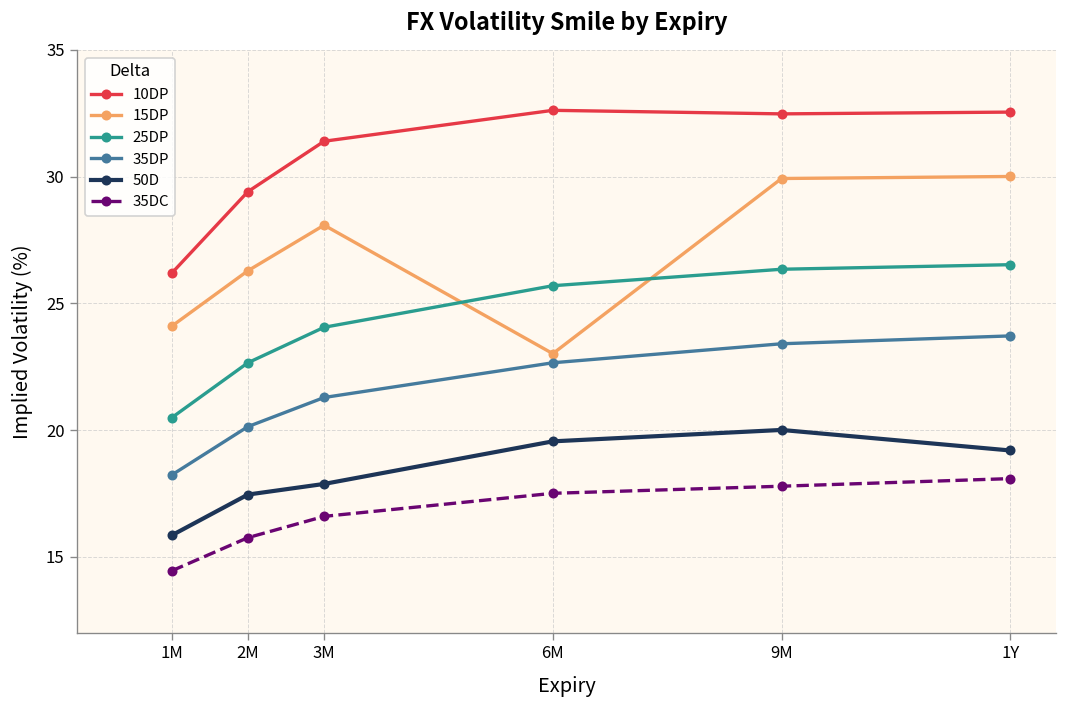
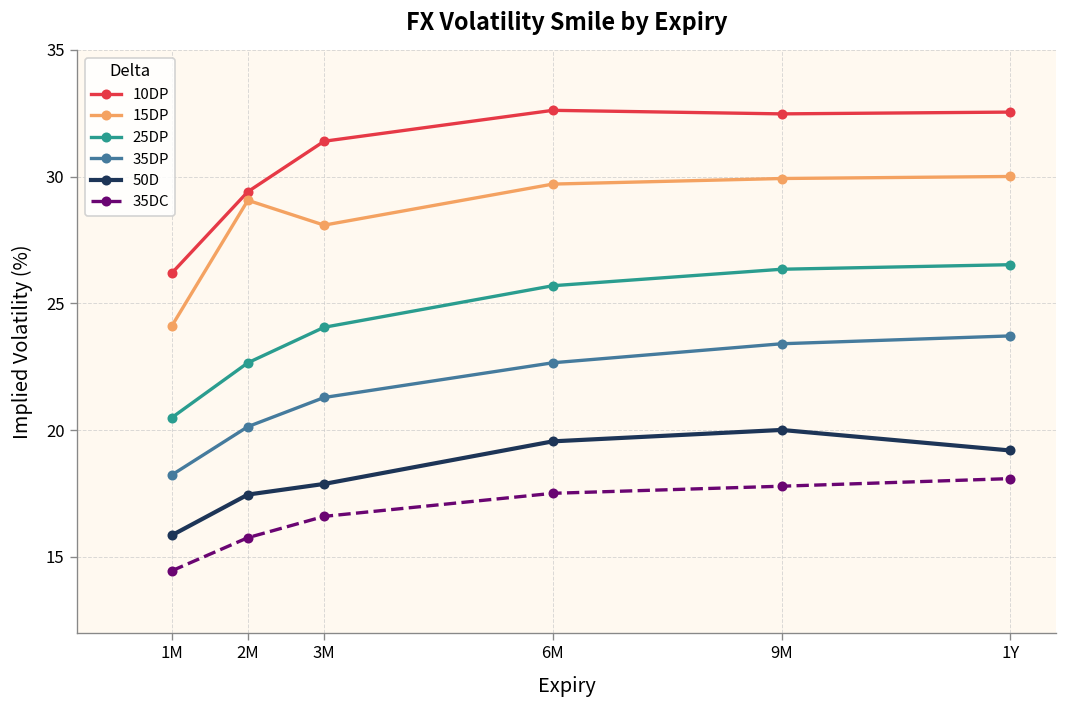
15DP, 2M: 26.3 -> 29.1
15DP, 6M: 23.0 -> 29.7
